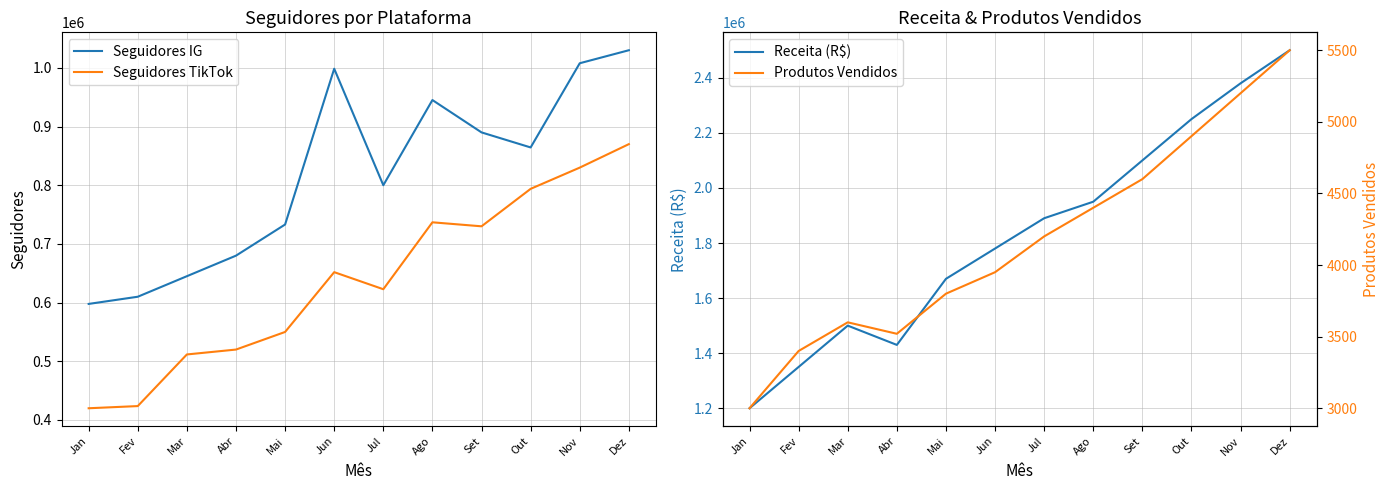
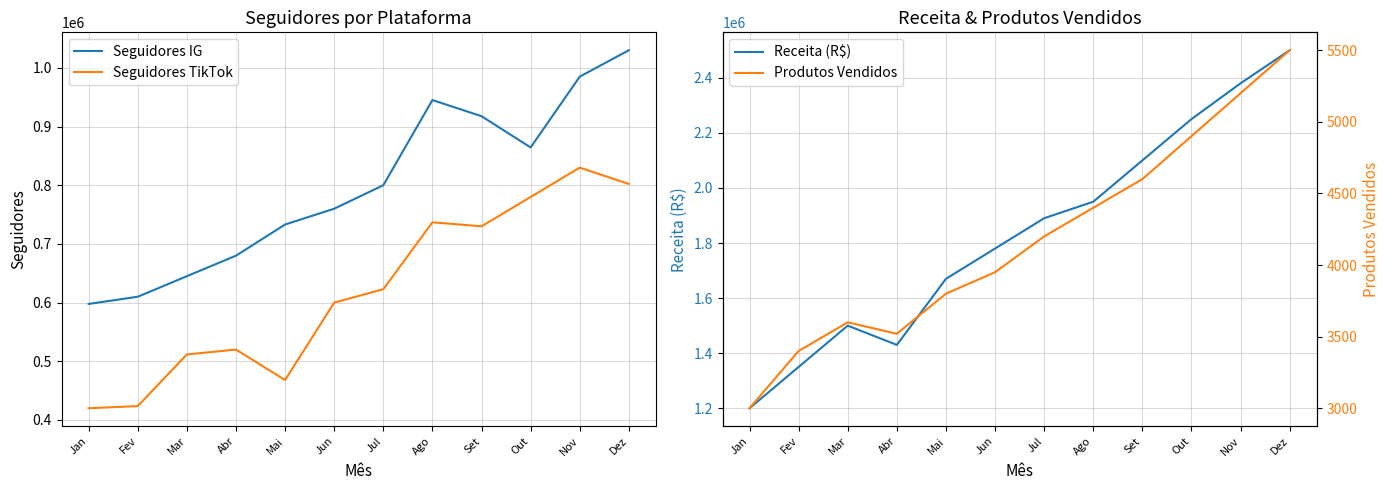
Seguidores por Plataforma, Seguidores TikTok, Mai: 550000 -> 470000
Seguidores por Plataforma, Seguidores IG, Jun: 1000000 -> 760000
Seguidores por Plataforma, Seguidores TikTok, Jun: 650000 -> 600000
Seguidores por Plataforma, Seguidores IG, Set: 890000 -> 920000
Seguidores por Plataforma, Seguidores TikTok, Out: 790000 -> 780000
Seguidores por Plataforma, Seguidores IG, Nov: 1010000 -> 990000
Seguidores por Plataforma, Seguidores TikTok, Dez: 870000 -> 800000
